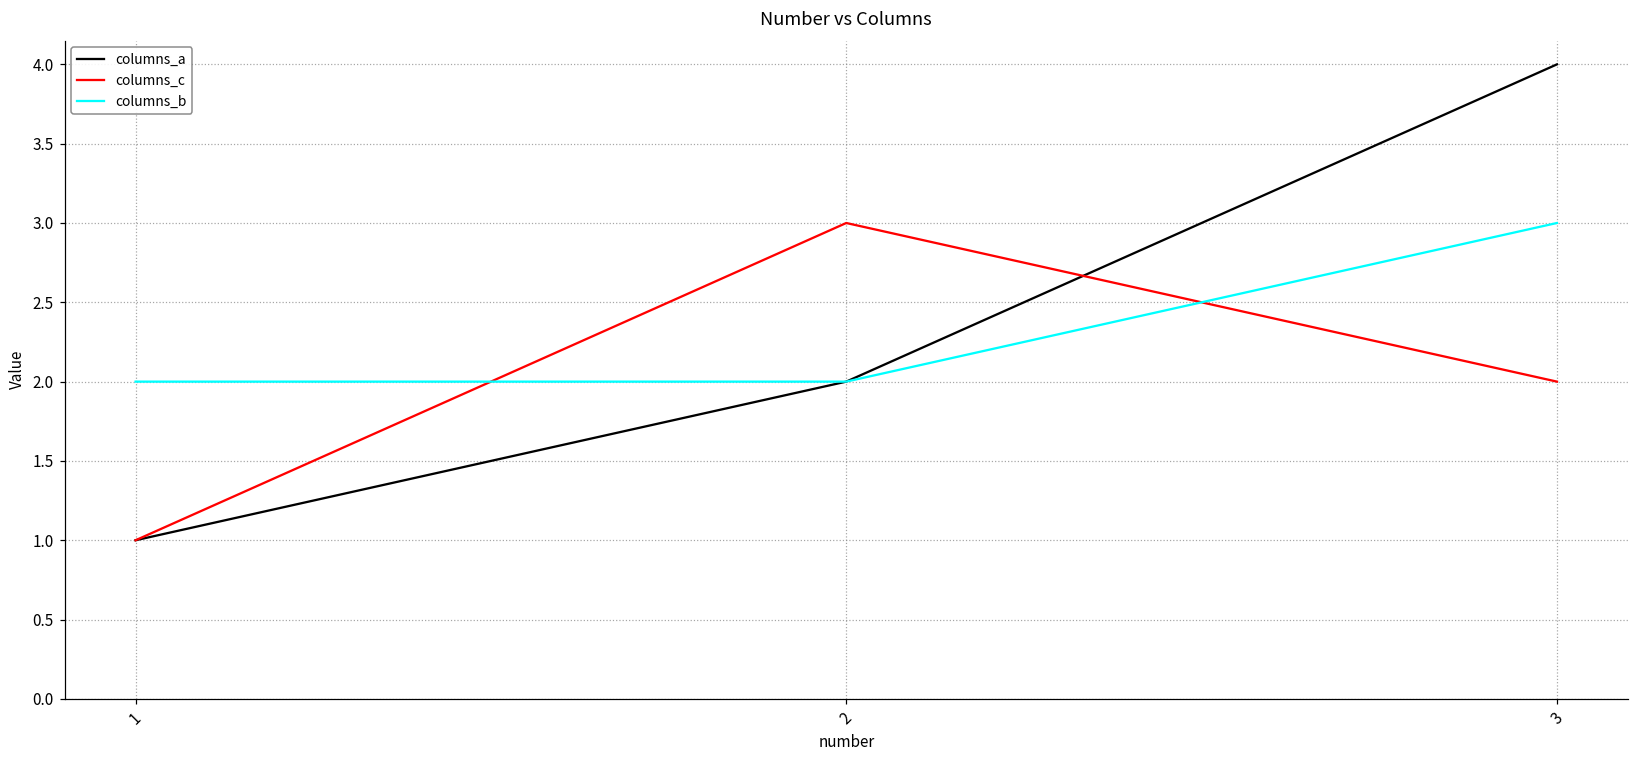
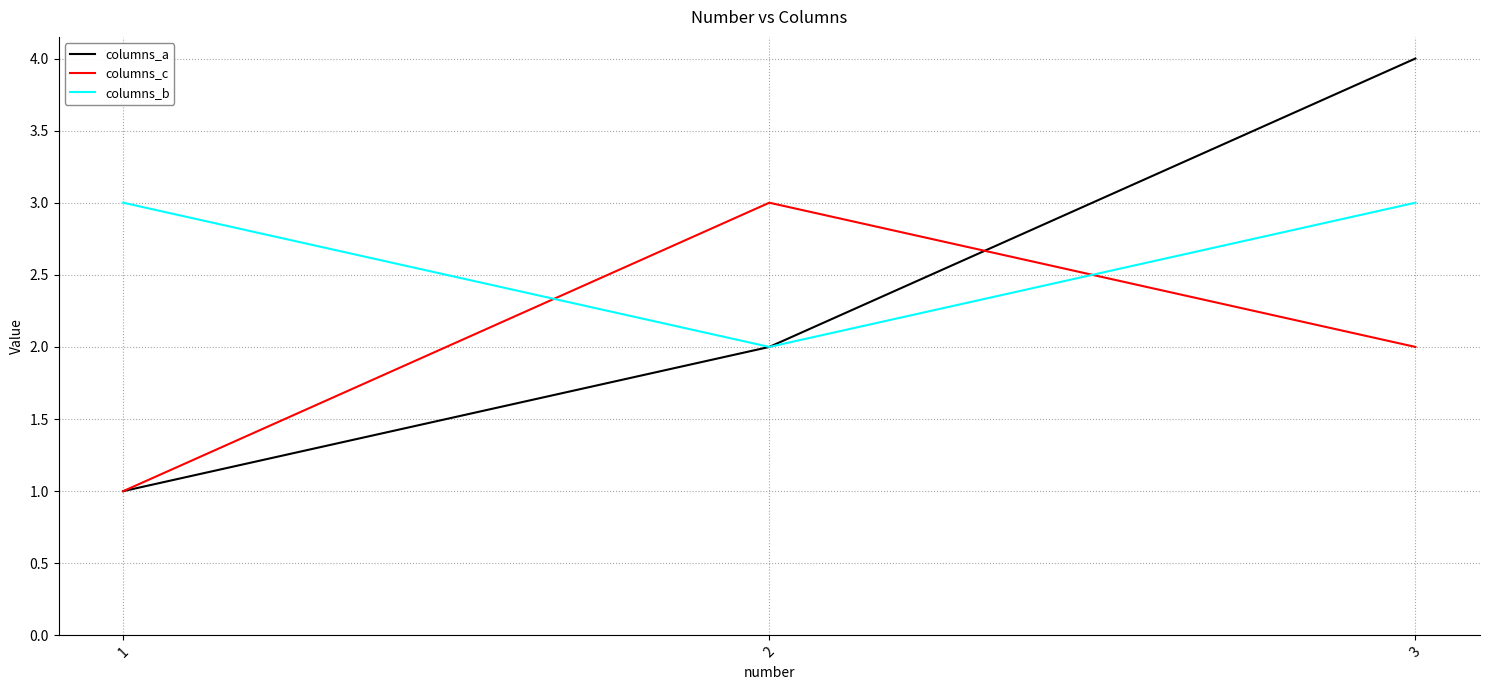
columns_b, 1: 2 -> 3
